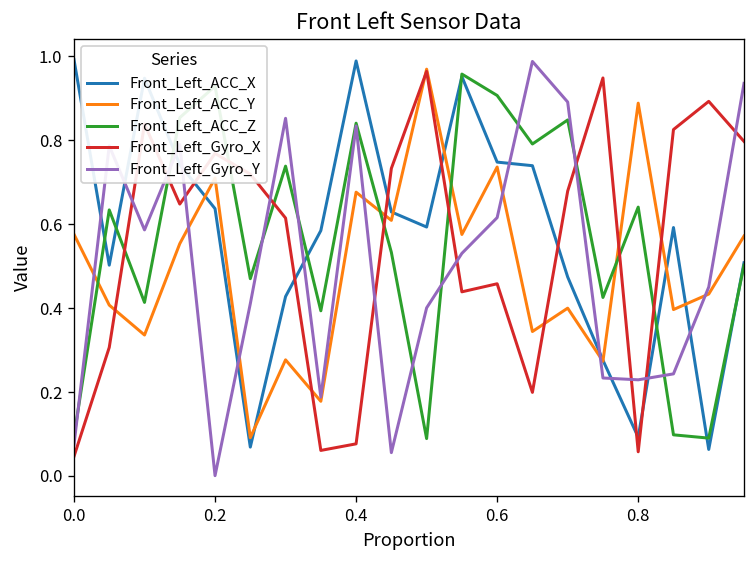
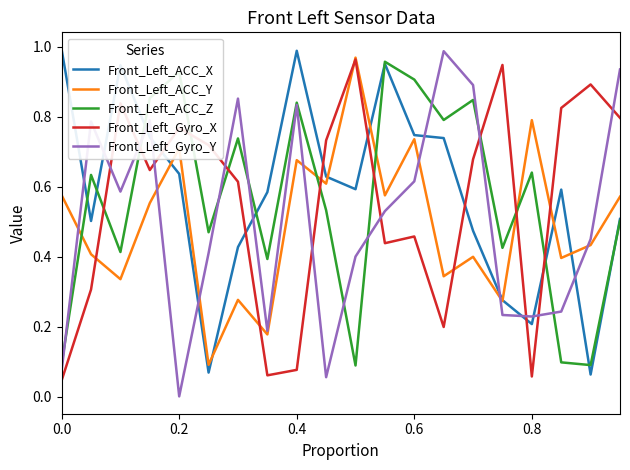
Front_Left_ACC_X, 0.8: 0.09 -> 0.21
Front_Left_ACC_Y, 0.8: 0.89 -> 0.79
